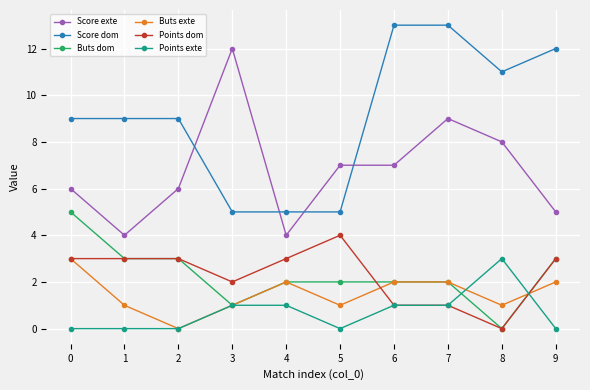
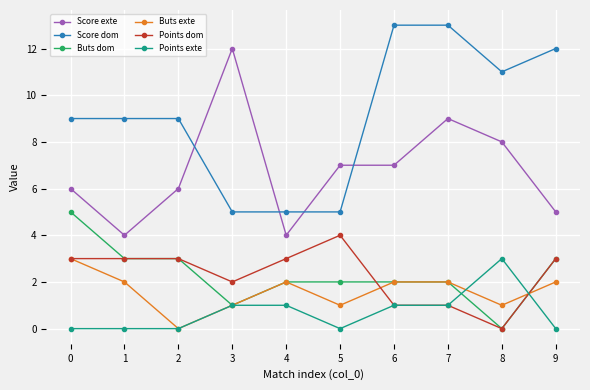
Buts exte, 1: 1 -> 2
